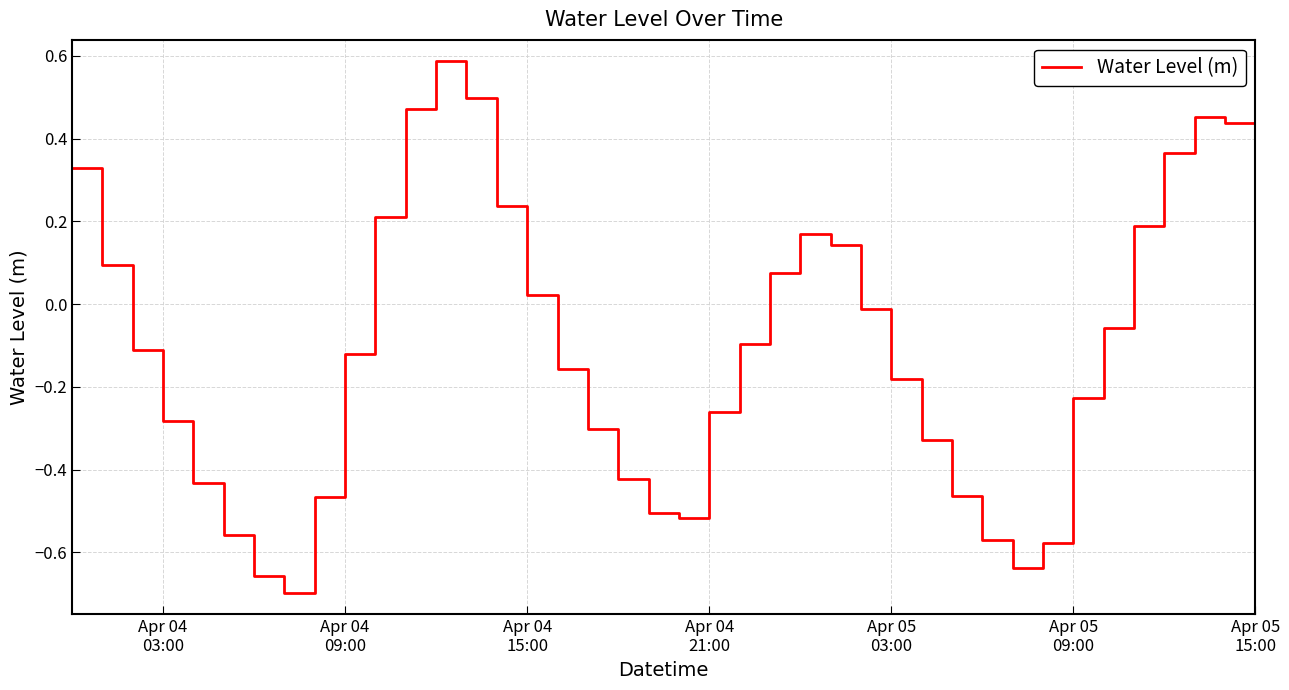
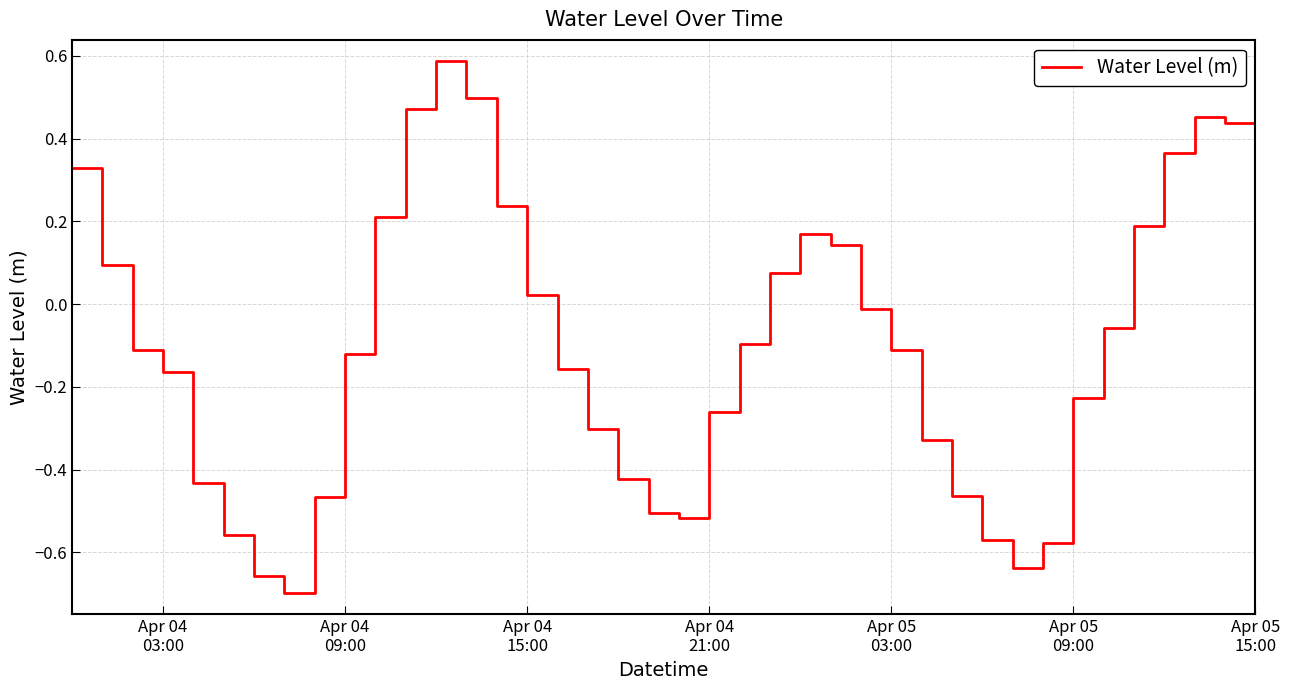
Apr 04 03:00: -0.28 -> -0.16
Apr 05 03:00: -0.18 -> -0.11
